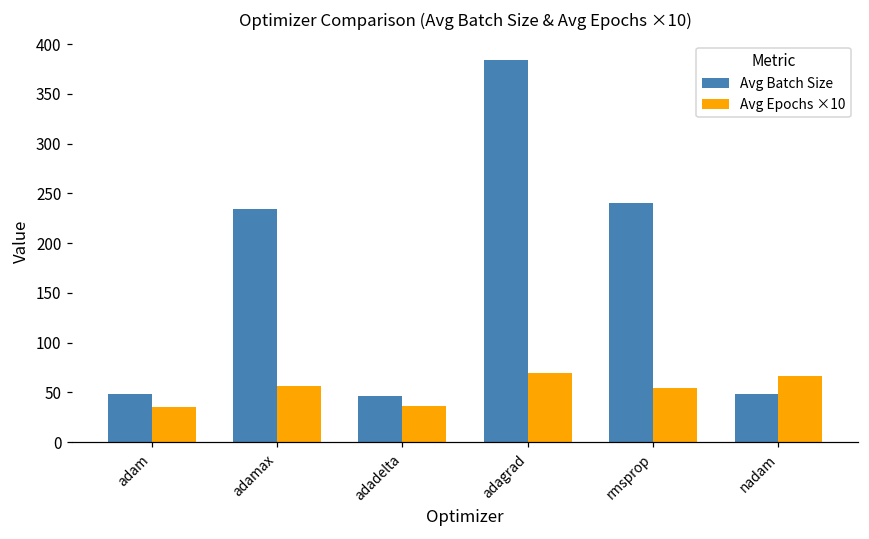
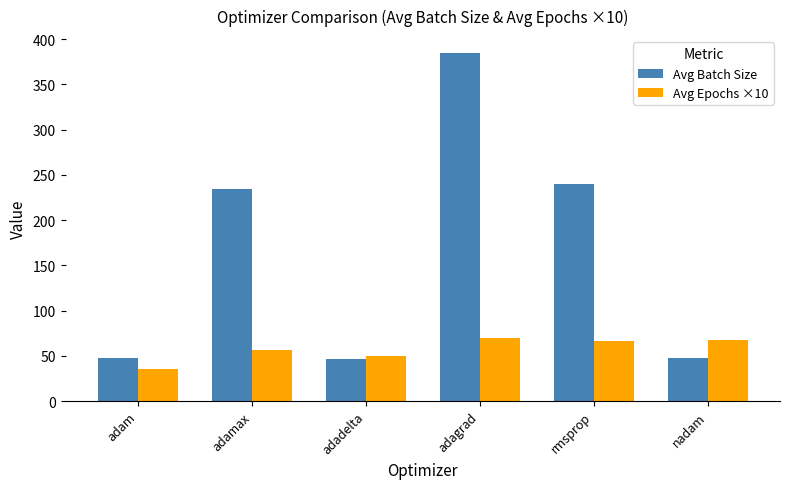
Avg Epochs ×10, adadelta: 40 -> 50
Avg Epochs ×10, rmsprop: 50 -> 70
